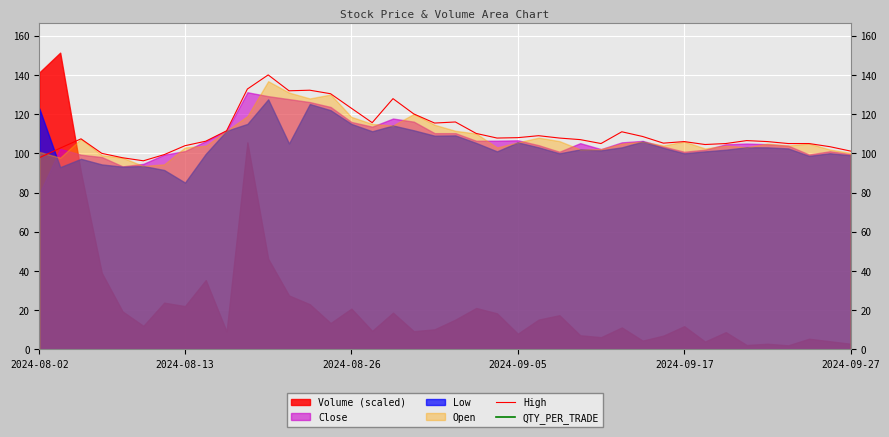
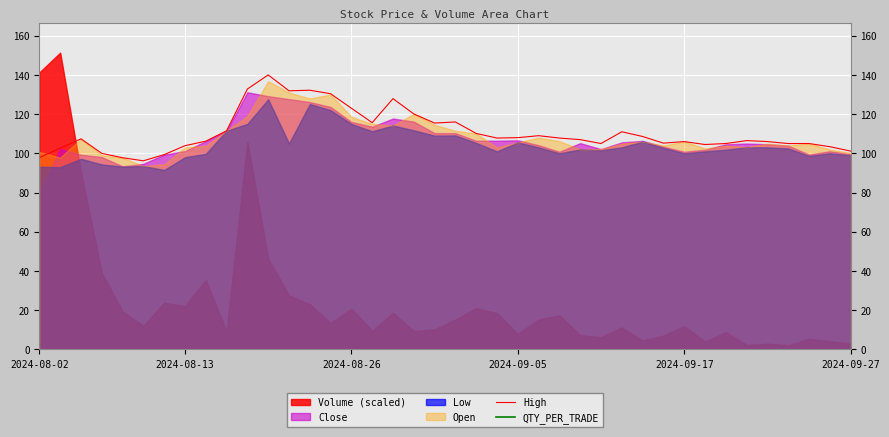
Low, 2024-08-02: 123 -> 93
Low, 2024-08-13: 85 -> 98
